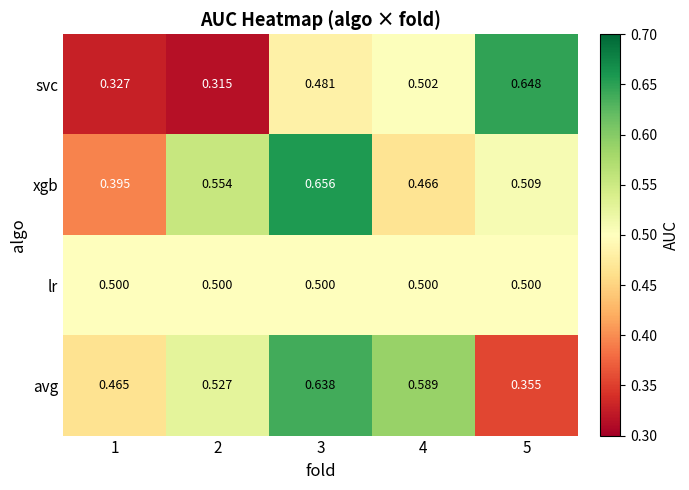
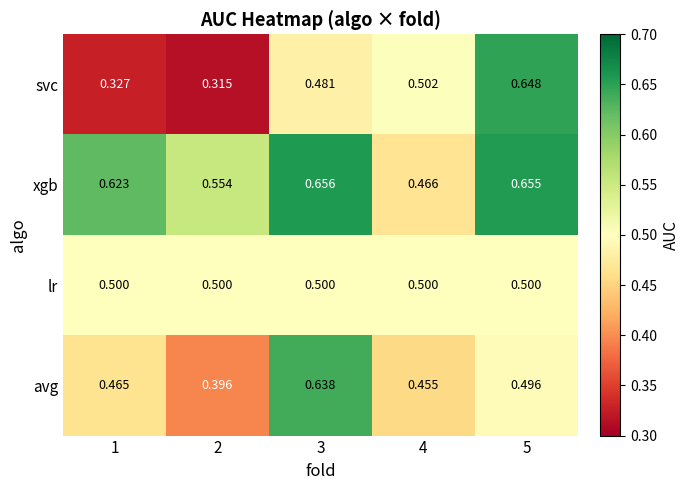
xgb, 1: 0.395 -> 0.623
xgb, 5: 0.509 -> 0.655
avg, 2: 0.527 -> 0.396
avg, 4: 0.589 -> 0.455
avg, 5: 0.355 -> 0.496
